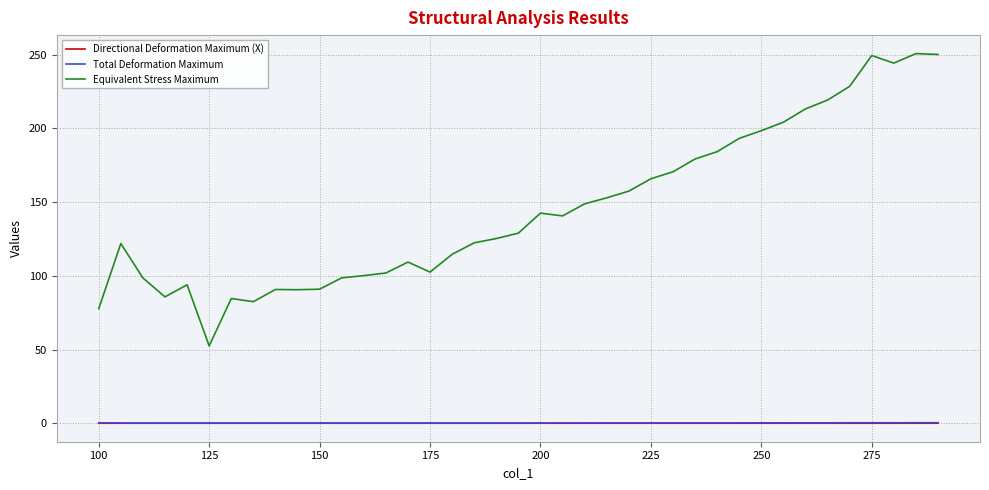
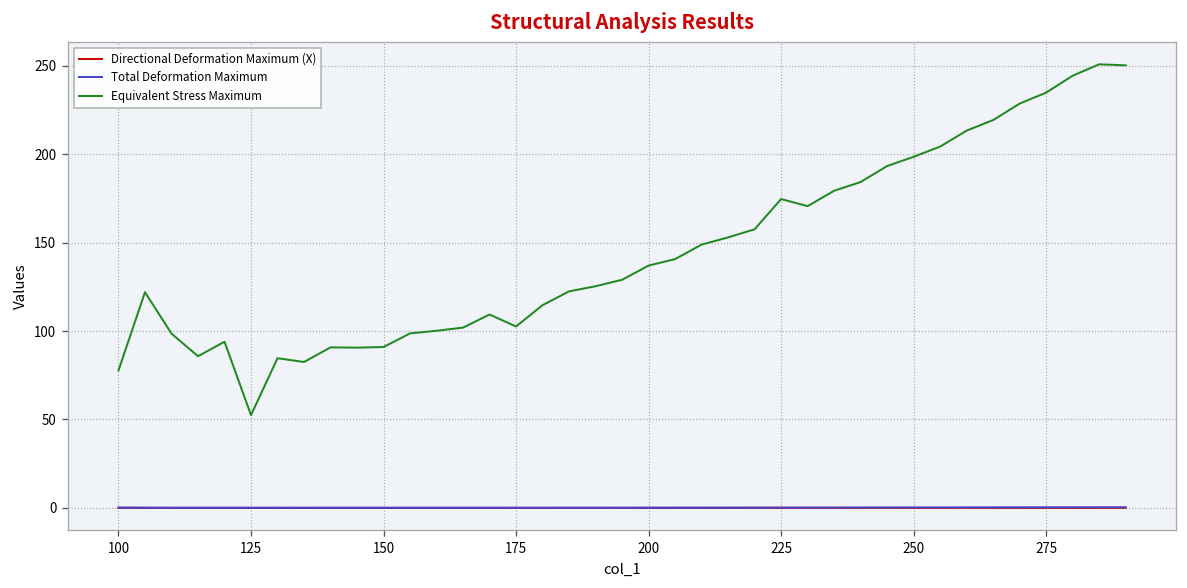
Equivalent Stress Maximum, 200: 143 -> 137
Equivalent Stress Maximum, 225: 166 -> 175
Equivalent Stress Maximum, 275: 249 -> 235
